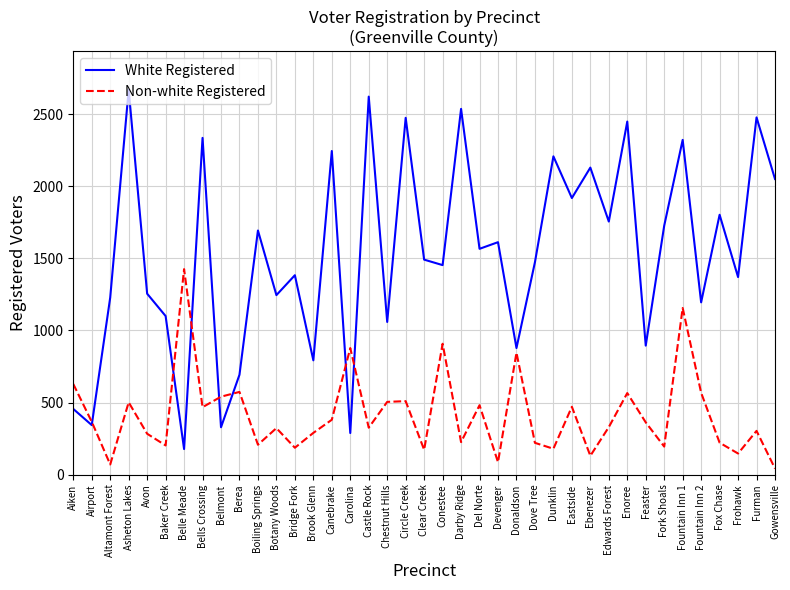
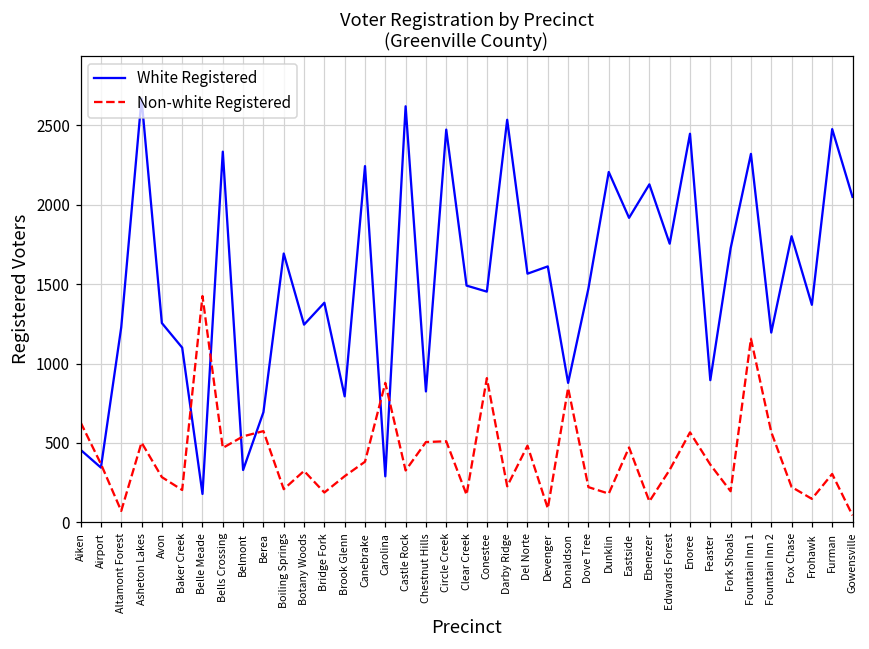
White Registered, Chestnut Hills: 1060 -> 820
